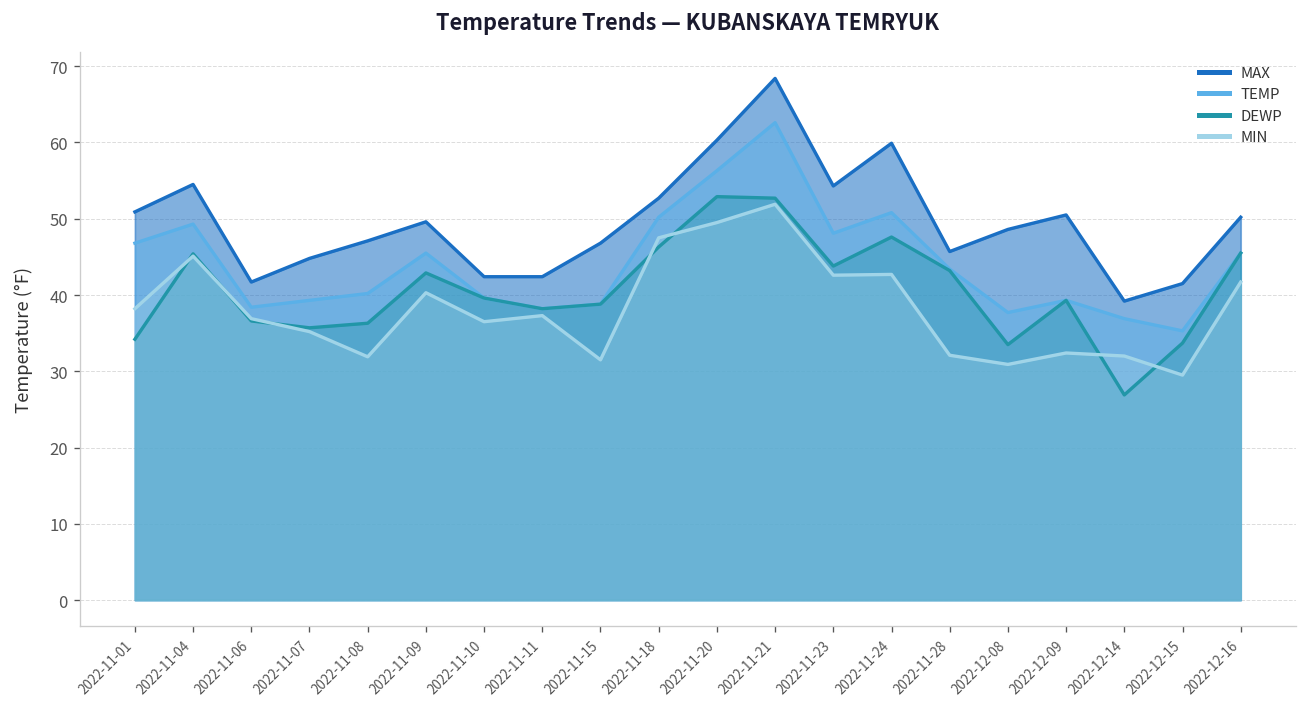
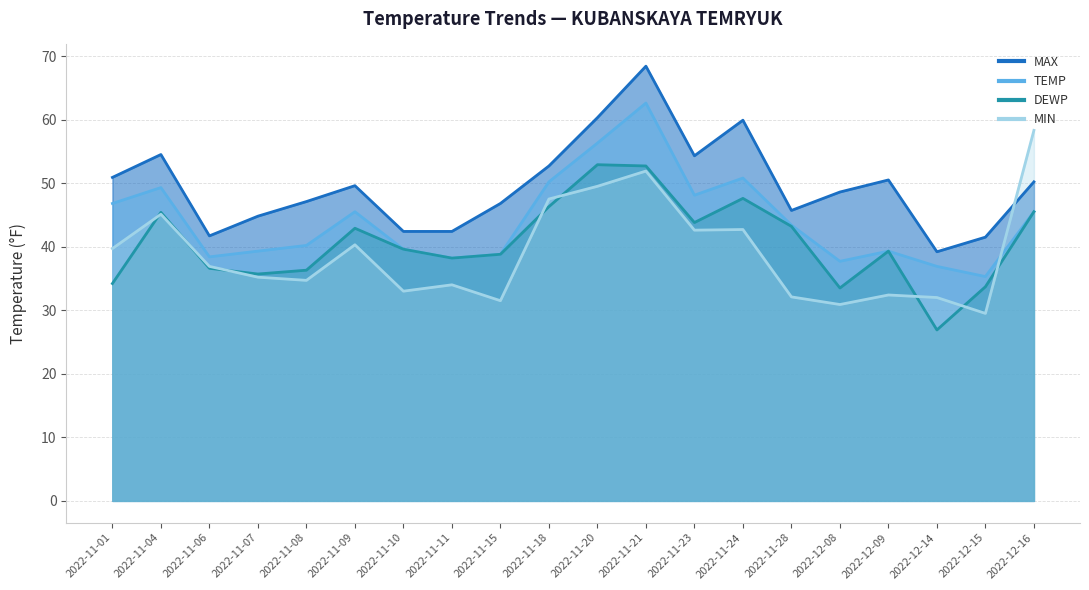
MIN, 2022-11-01: 38 -> 40
MIN, 2022-11-08: 32 -> 35
MIN, 2022-11-10: 37 -> 33
MIN, 2022-11-11: 37 -> 34
MIN, 2022-12-16: 42 -> 58
